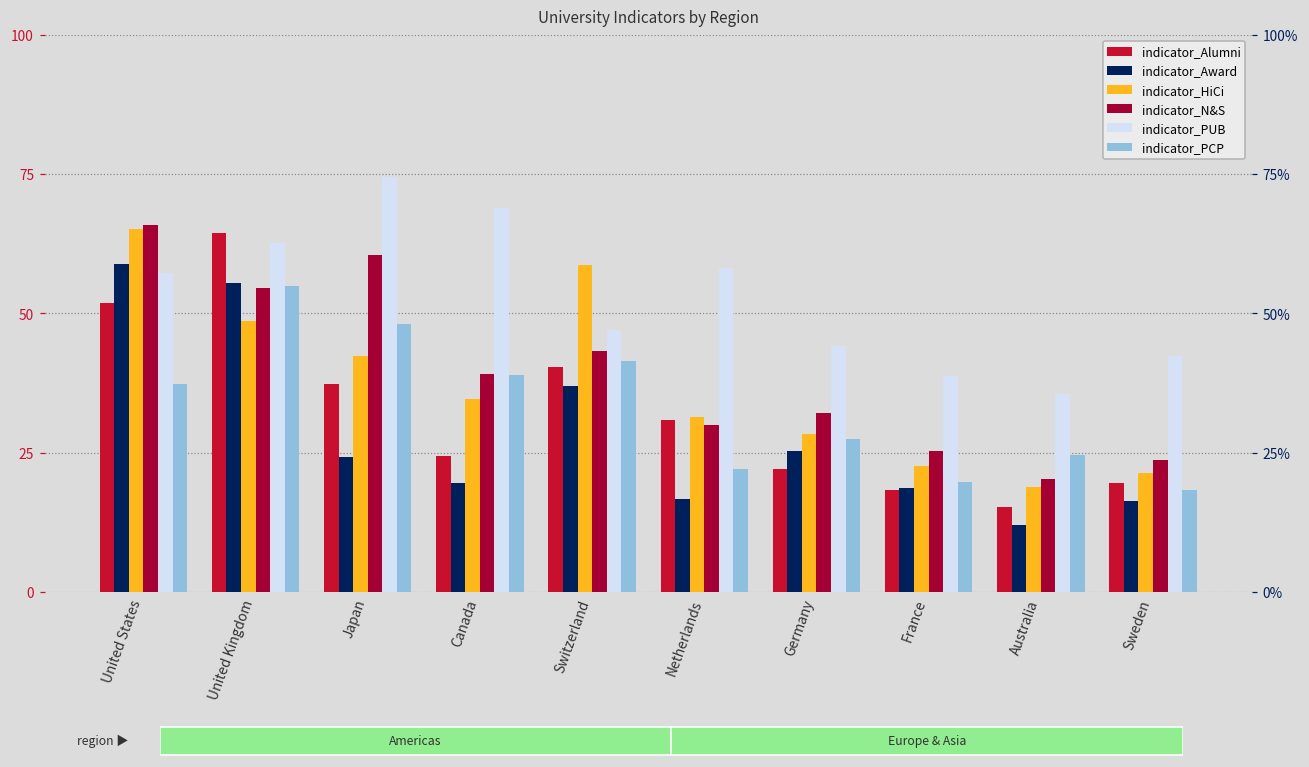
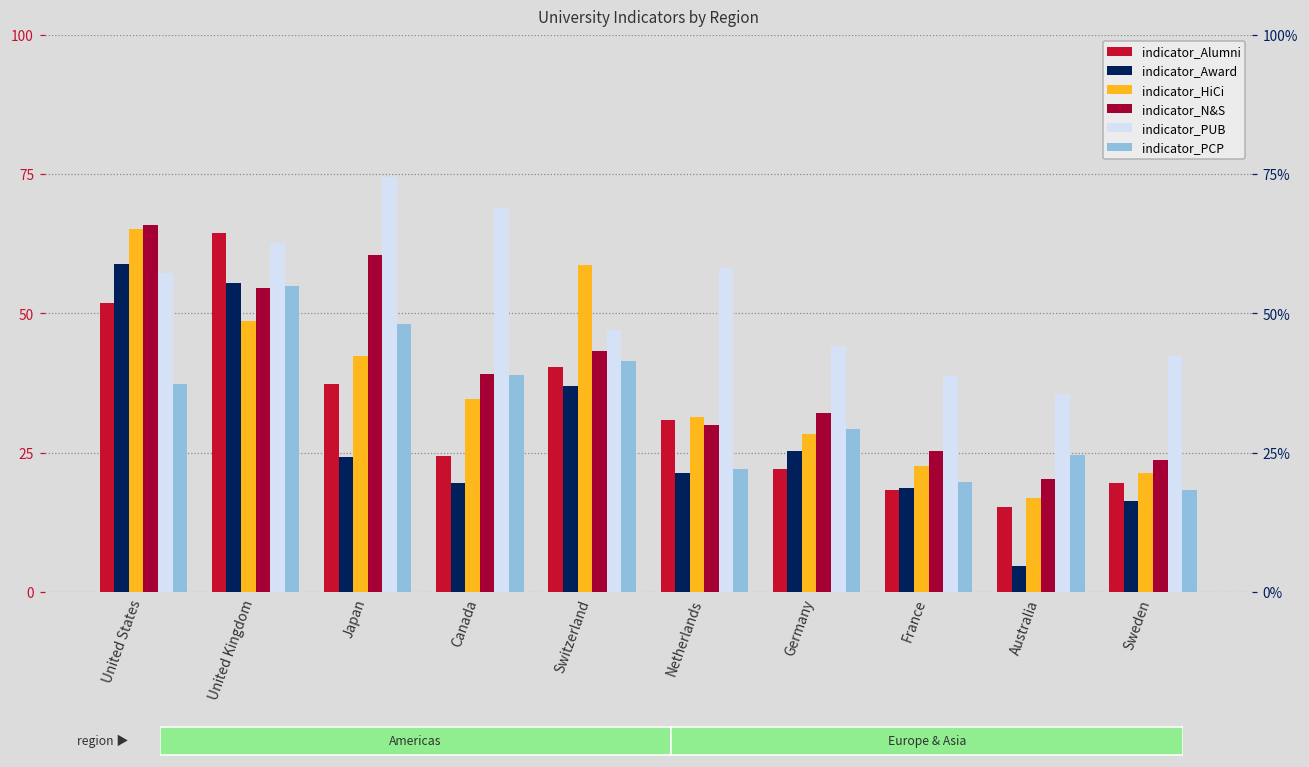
University Indicators by Region, indicator_Award, Netherlands: 17 -> 21
University Indicators by Region, indicator_PCP, Germany: 27 -> 29
University Indicators by Region, indicator_Award, Australia: 12 -> 5
University Indicators by Region, indicator_HiCi, Australia: 19 -> 17
